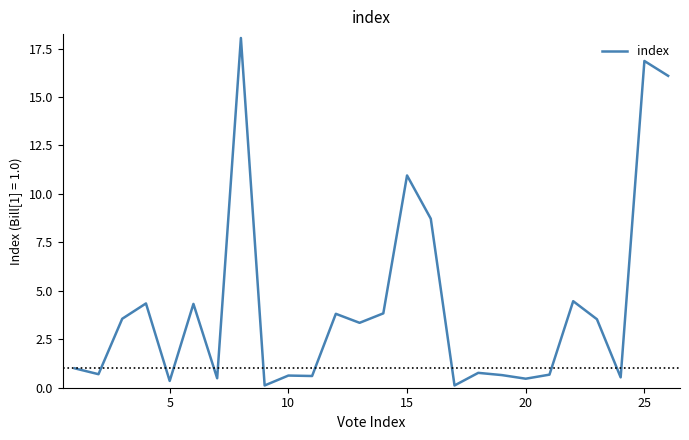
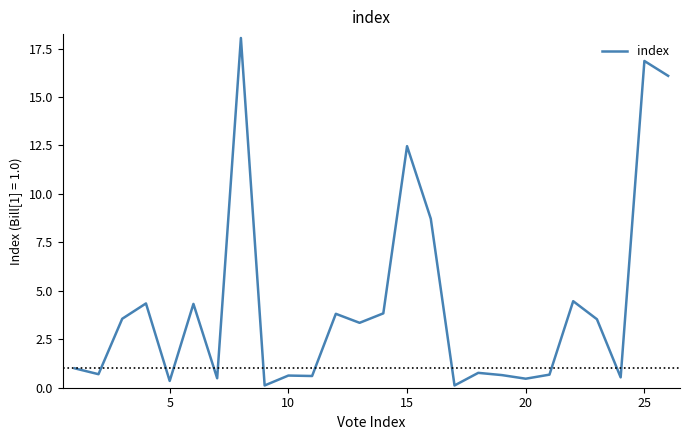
15: 11.0 -> 12.5
